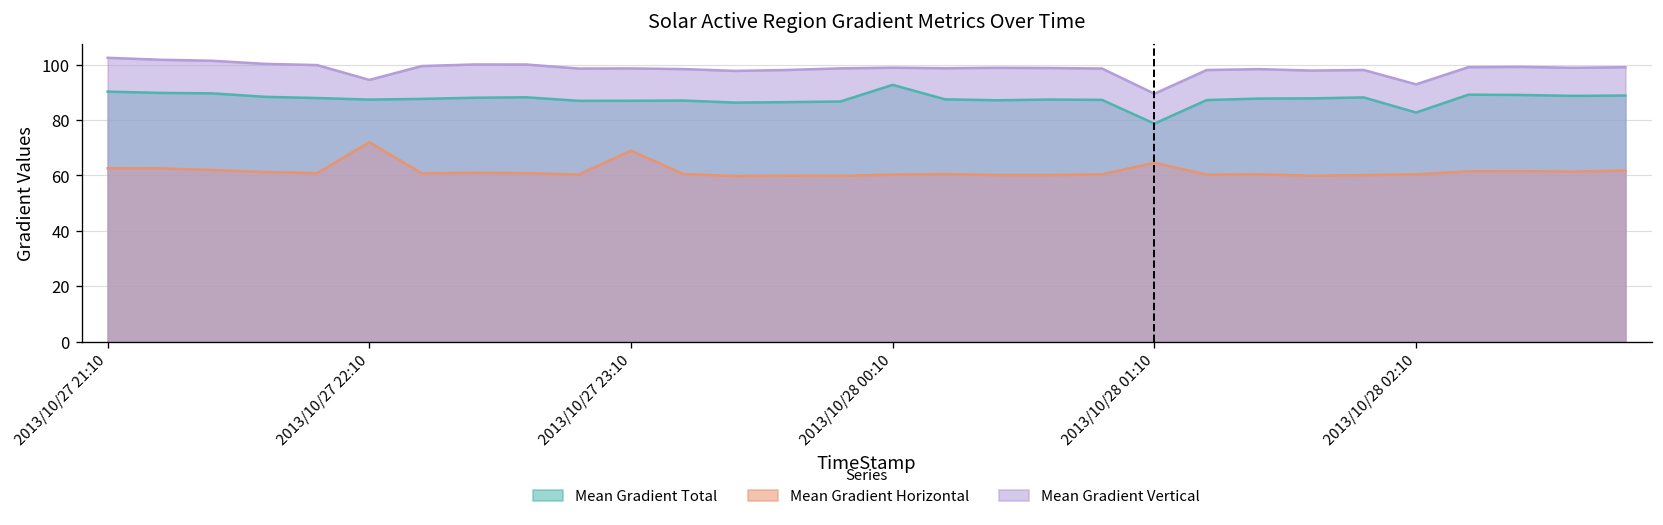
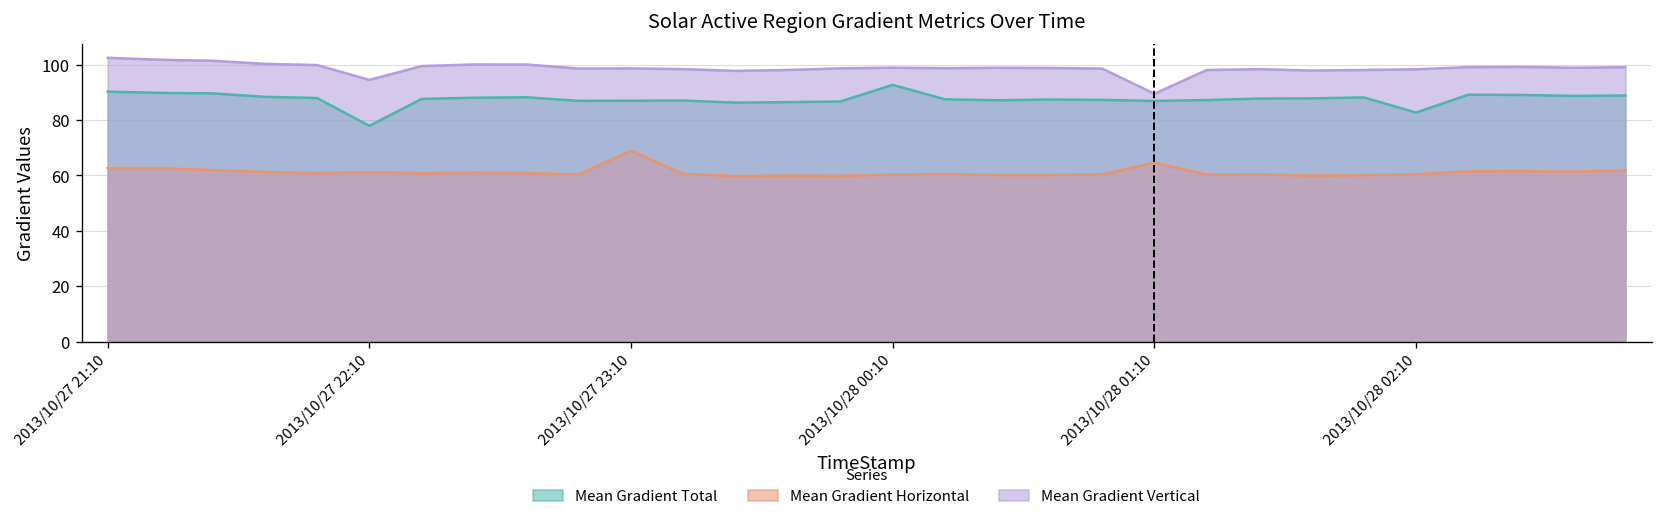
Mean Gradient Total, 2013/10/27 22:10: 87 -> 78
Mean Gradient Horizontal, 2013/10/27 22:10: 72 -> 61
Mean Gradient Total, 2013/10/28 01:10: 79 -> 87
Mean Gradient Vertical, 2013/10/28 02:10: 93 -> 98
